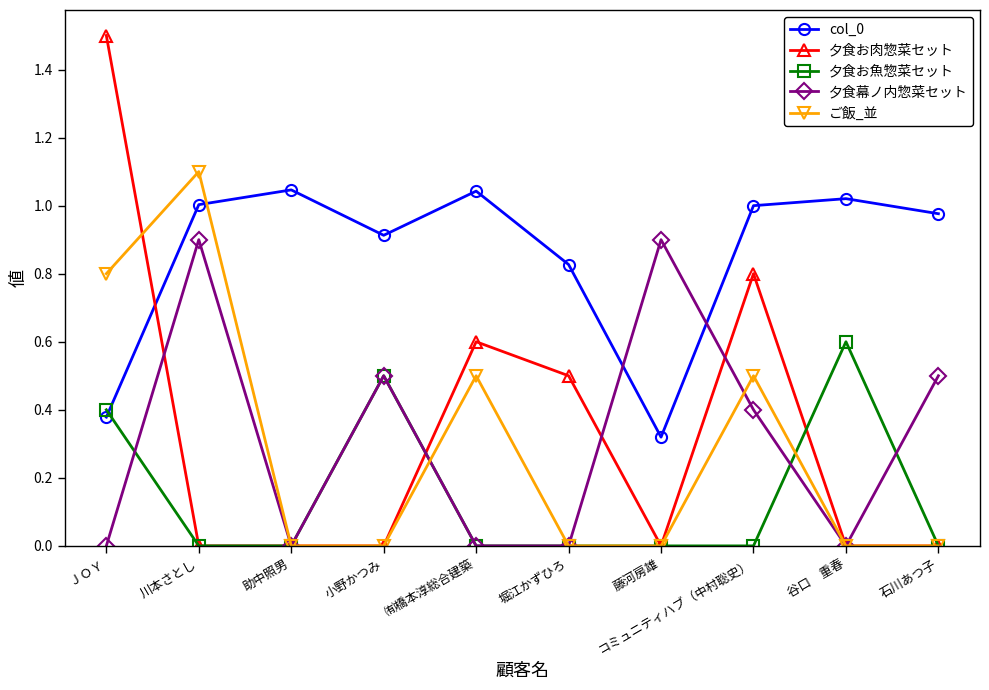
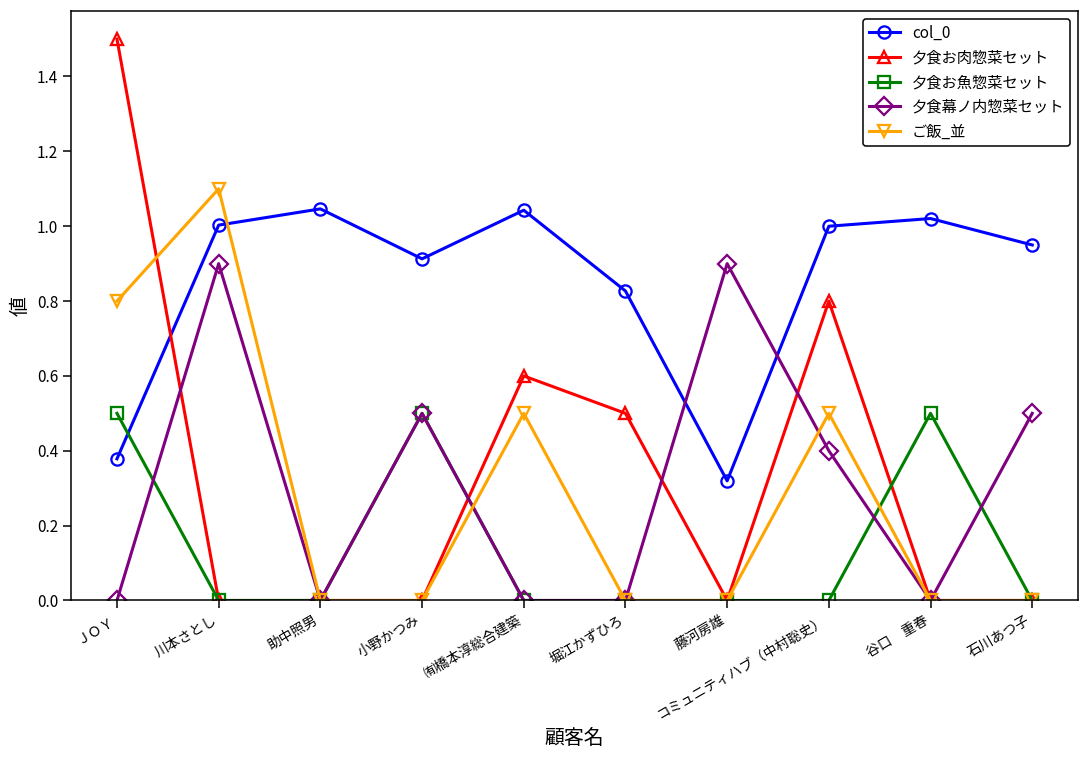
夕食お魚惣菜セット, ＪＯＹ: 0.4 -> 0.5
夕食お魚惣菜セット, 谷口 重春: 0.6 -> 0.5
col_0, 石川あつ子: 0.98 -> 0.95
